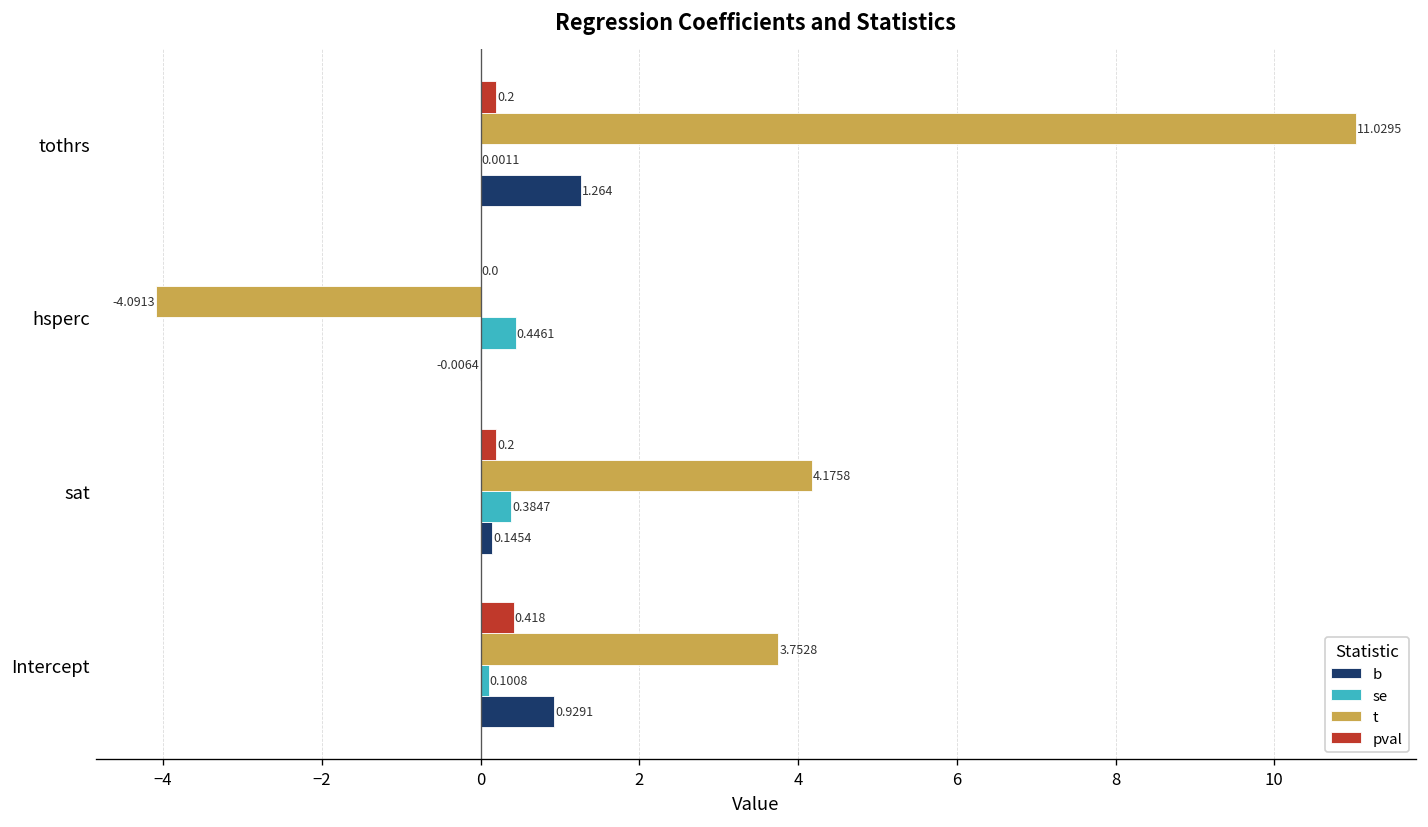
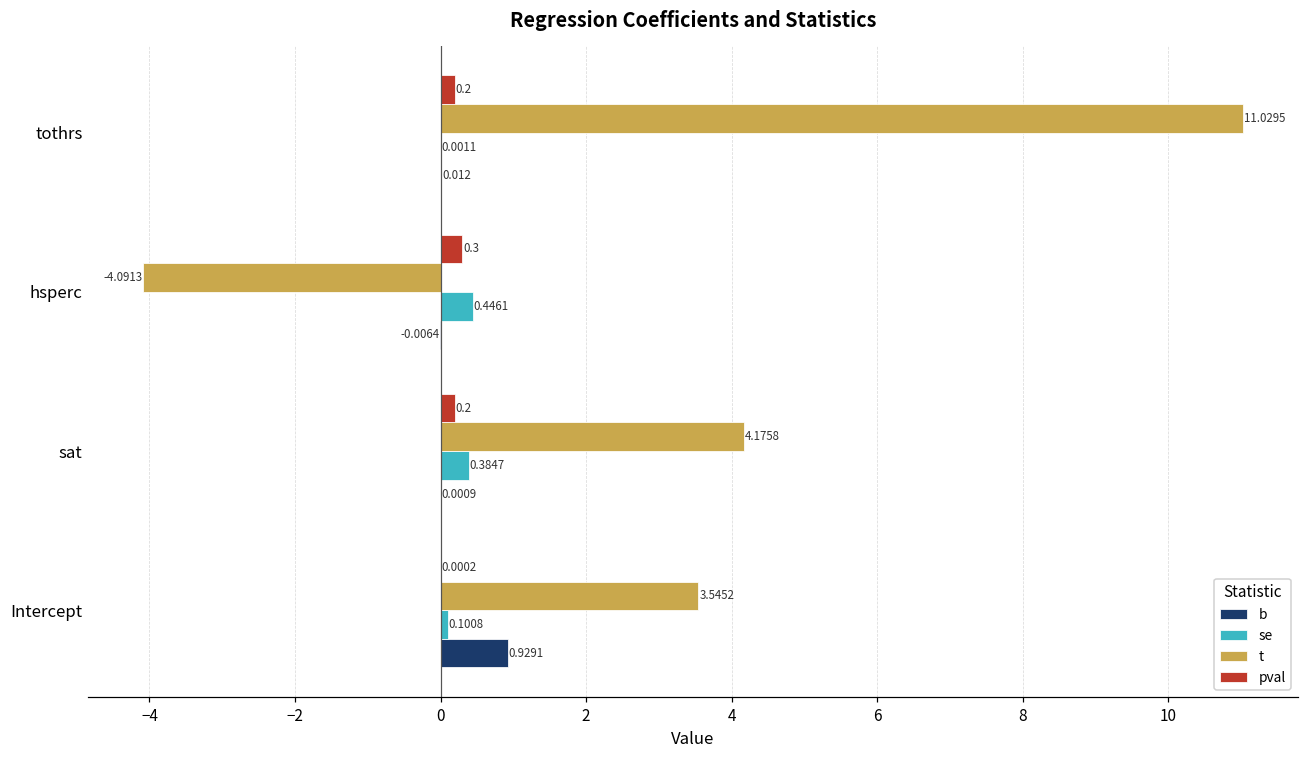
b, tothrs: 1.264 -> 0.012
pval, hsperc: 0.0 -> 0.3
b, sat: 0.1454 -> 0.0009
pval, Intercept: 0.418 -> 0.0002
t, Intercept: 3.7528 -> 3.5452
